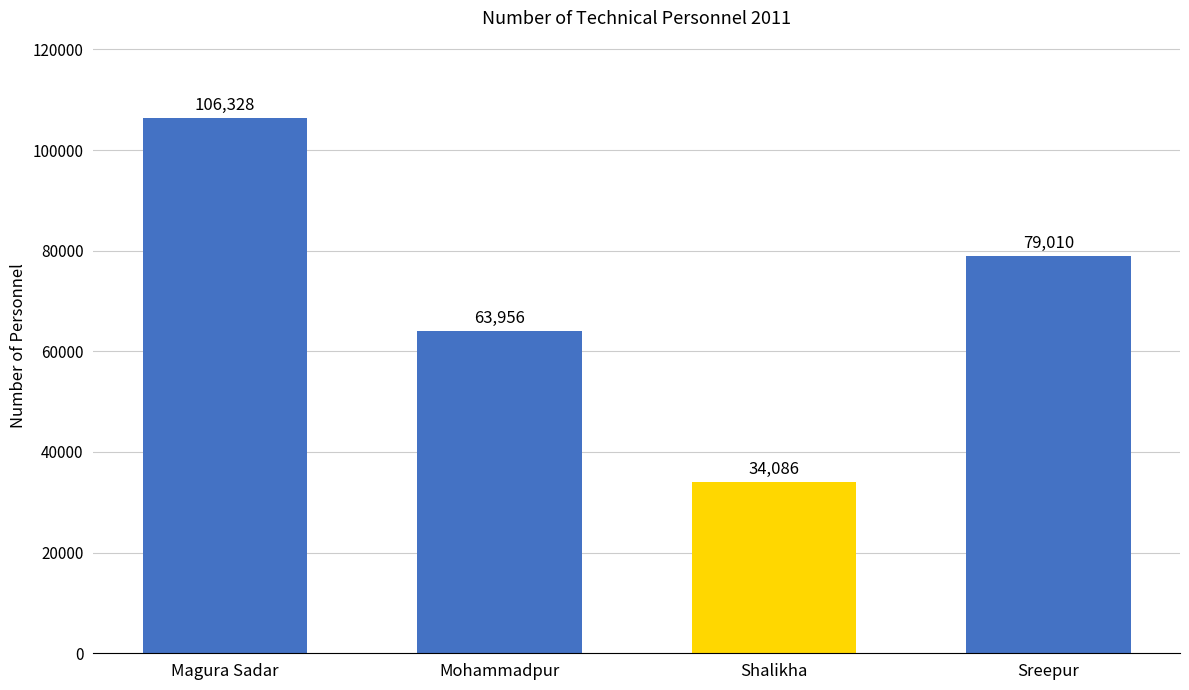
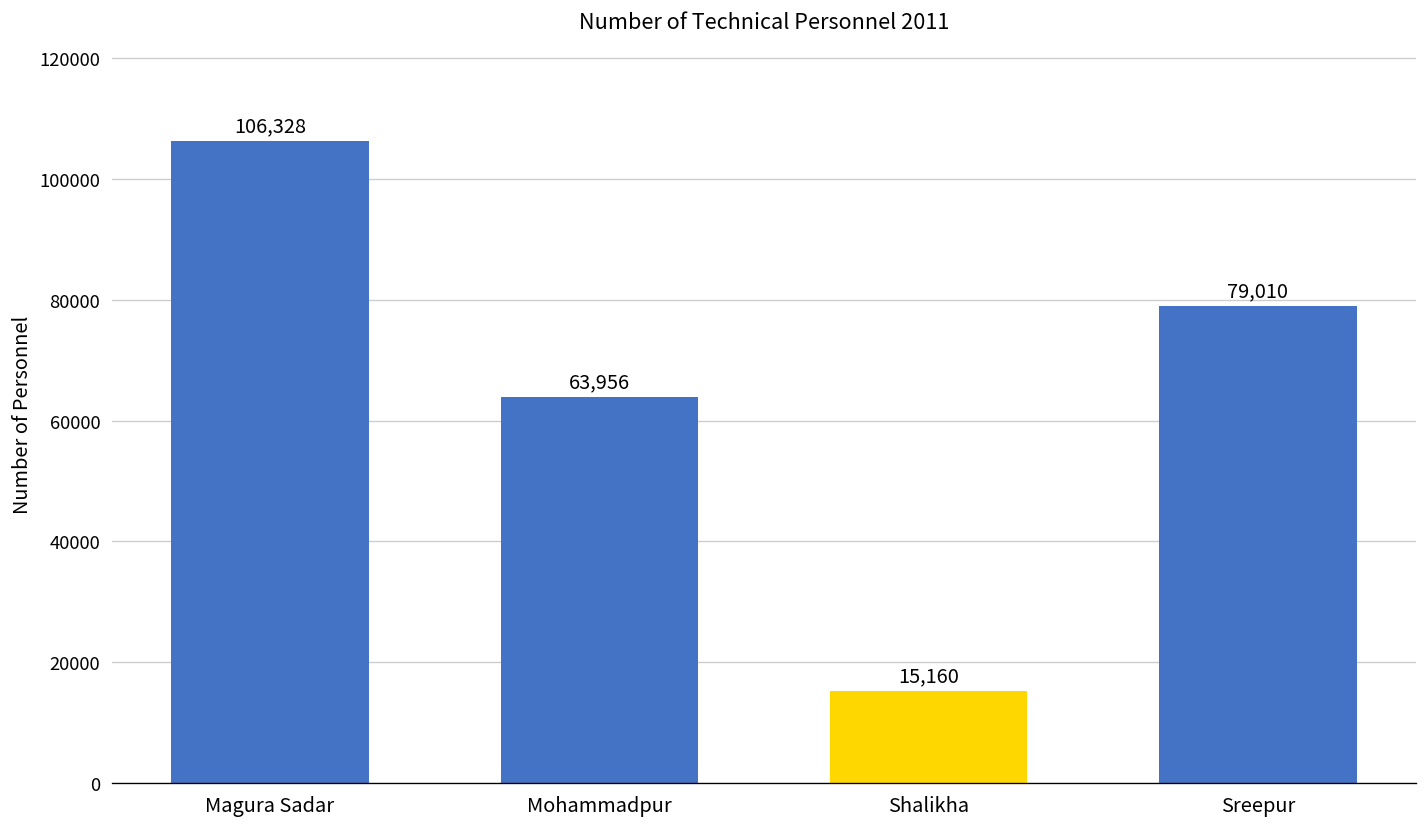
Shalikha: 34,086 -> 15,160
